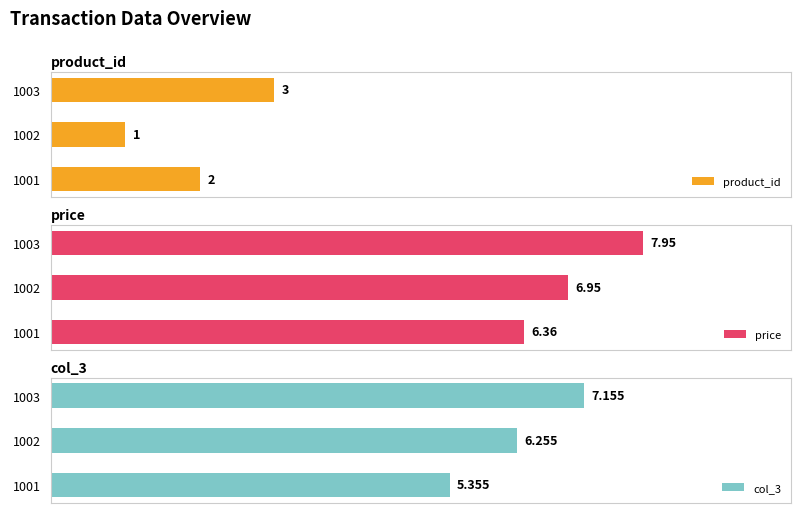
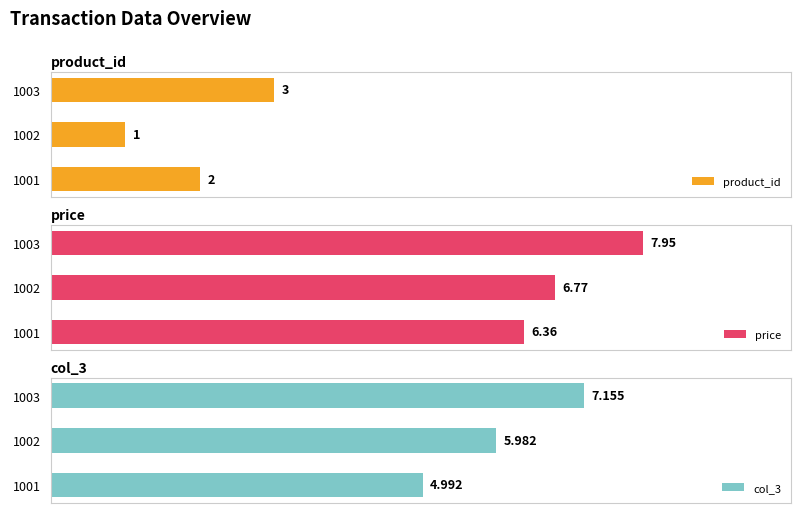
price, 1002: 6.95 -> 6.77
col_3, 1002: 6.255 -> 5.982
col_3, 1001: 5.355 -> 4.992
